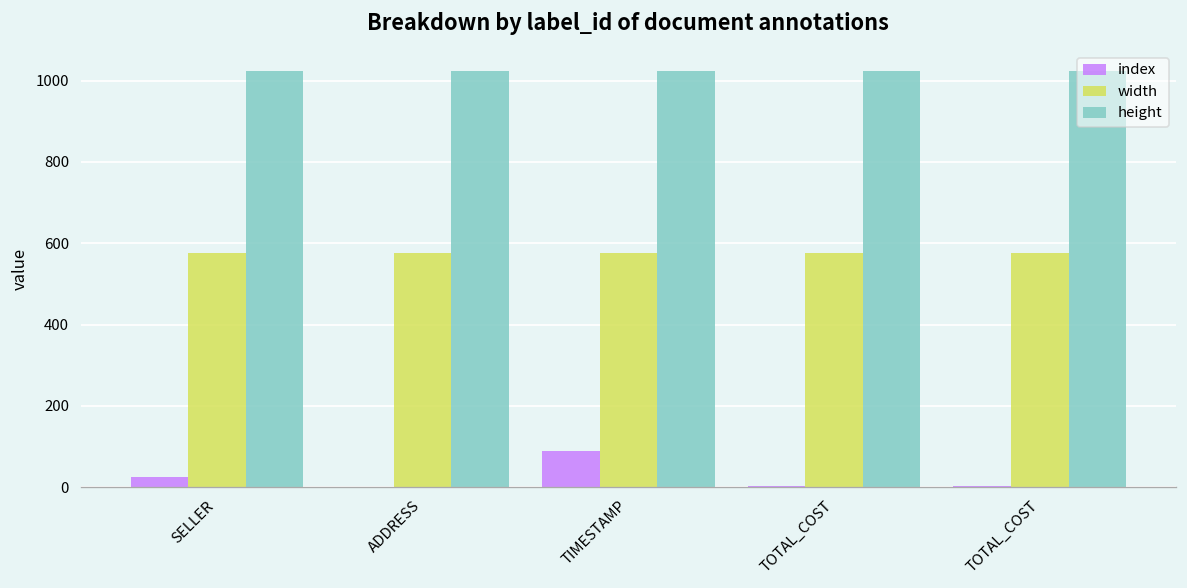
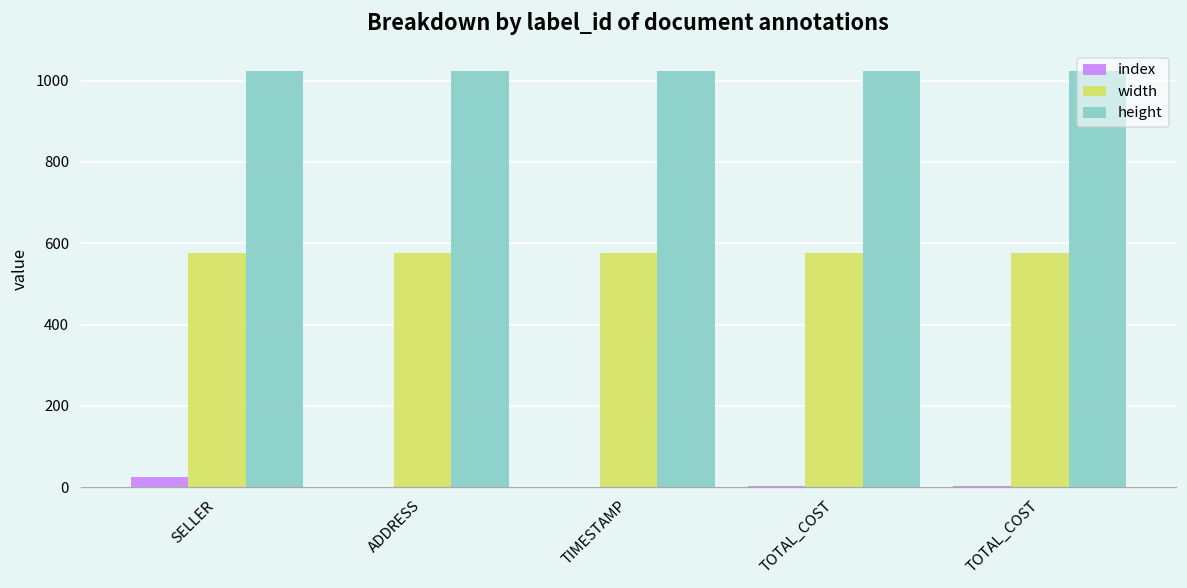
index, TIMESTAMP: 90 -> 0
